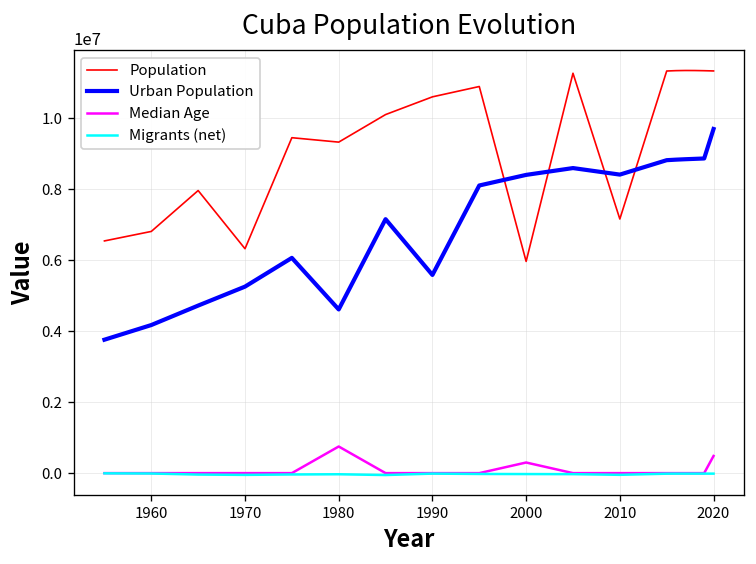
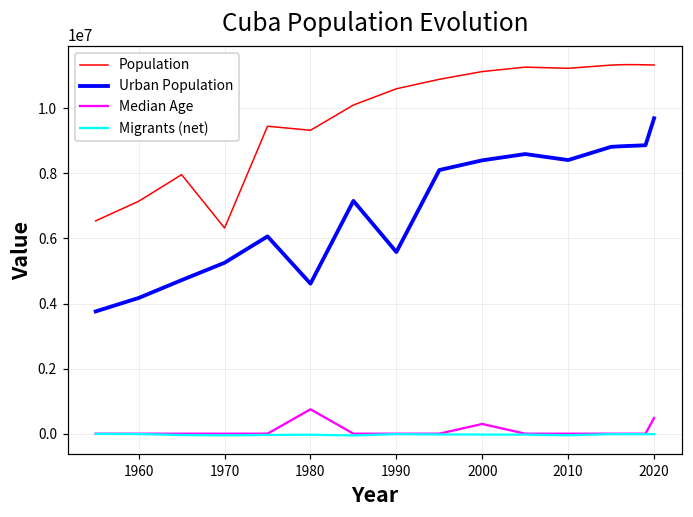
Population, 1960: 6800000 -> 7100000
Population, 2000: 6000000 -> 11100000
Population, 2010: 7200000 -> 11200000
